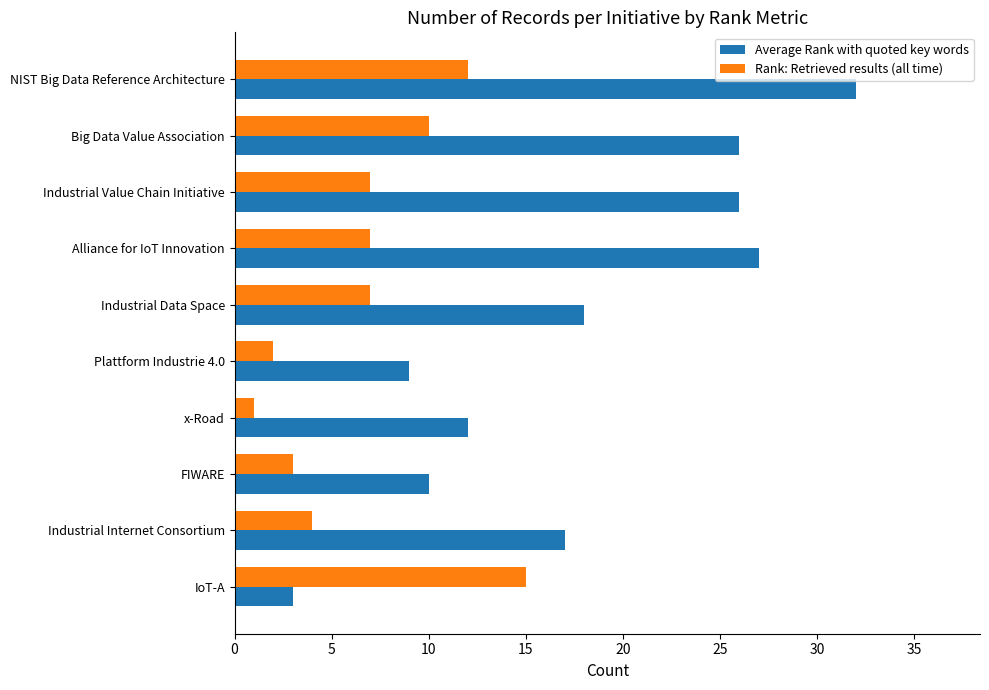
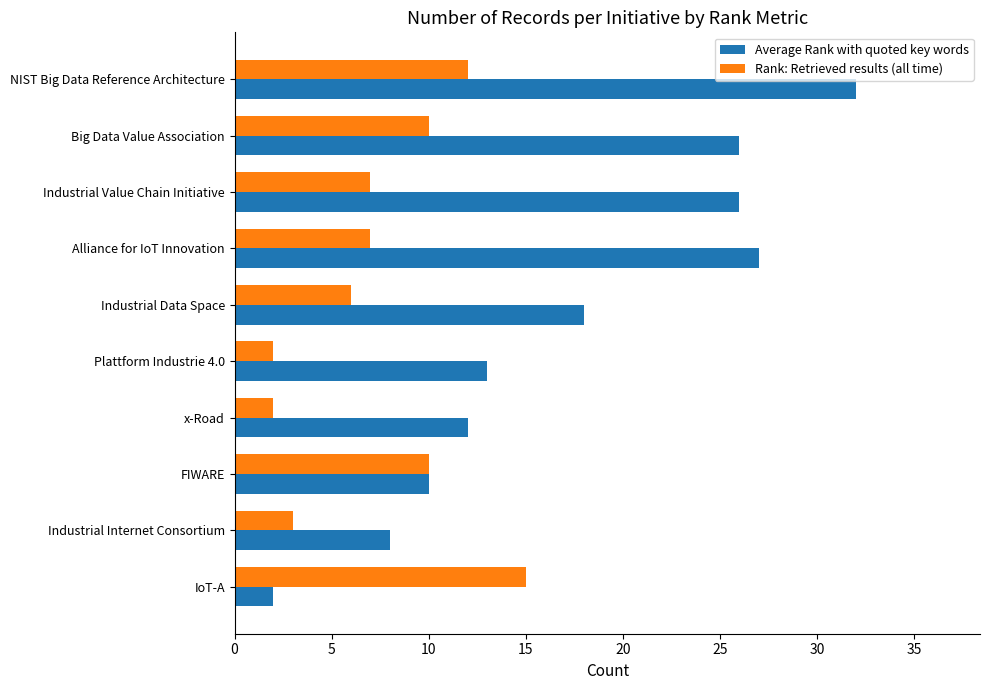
Rank: Retrieved results (all time), Industrial Data Space: 7 -> 6
Average Rank with quoted key words, Plattform Industrie 4.0: 9 -> 13
Rank: Retrieved results (all time), x-Road: 1 -> 2
Rank: Retrieved results (all time), FIWARE: 3 -> 10
Rank: Retrieved results (all time), Industrial Internet Consortium: 4 -> 3
Average Rank with quoted key words, Industrial Internet Consortium: 17 -> 8
Average Rank with quoted key words, IoT-A: 3 -> 2
